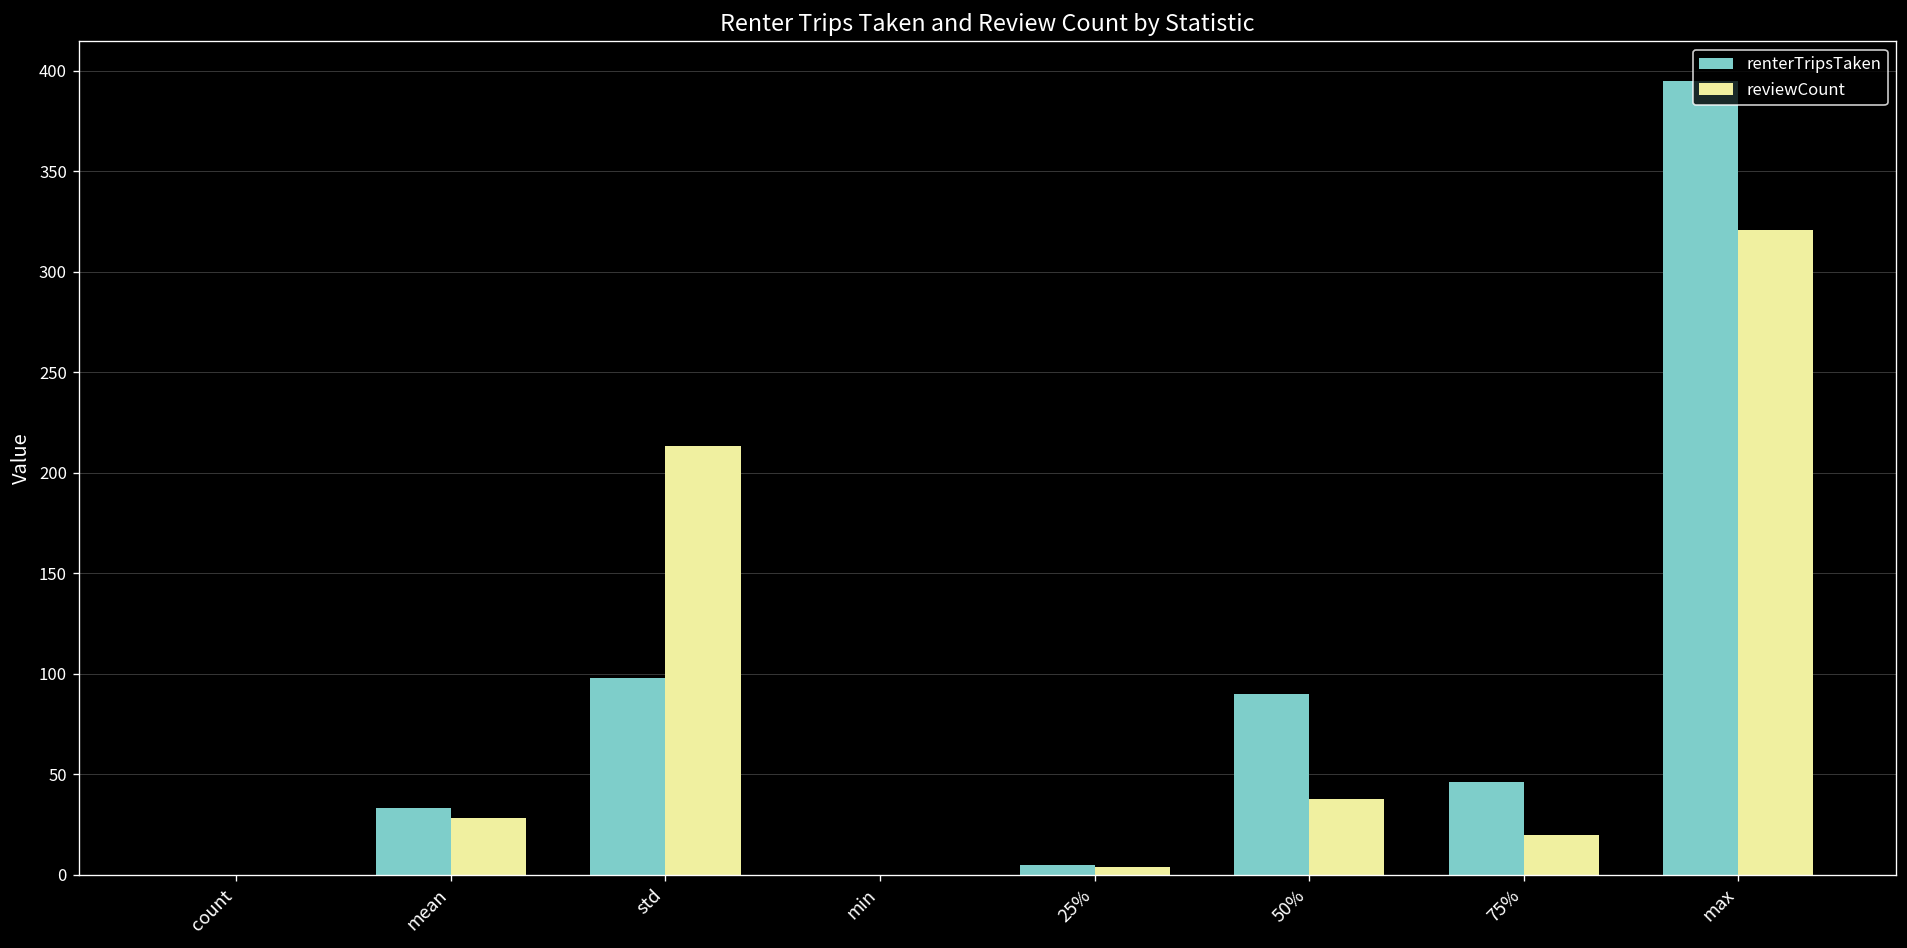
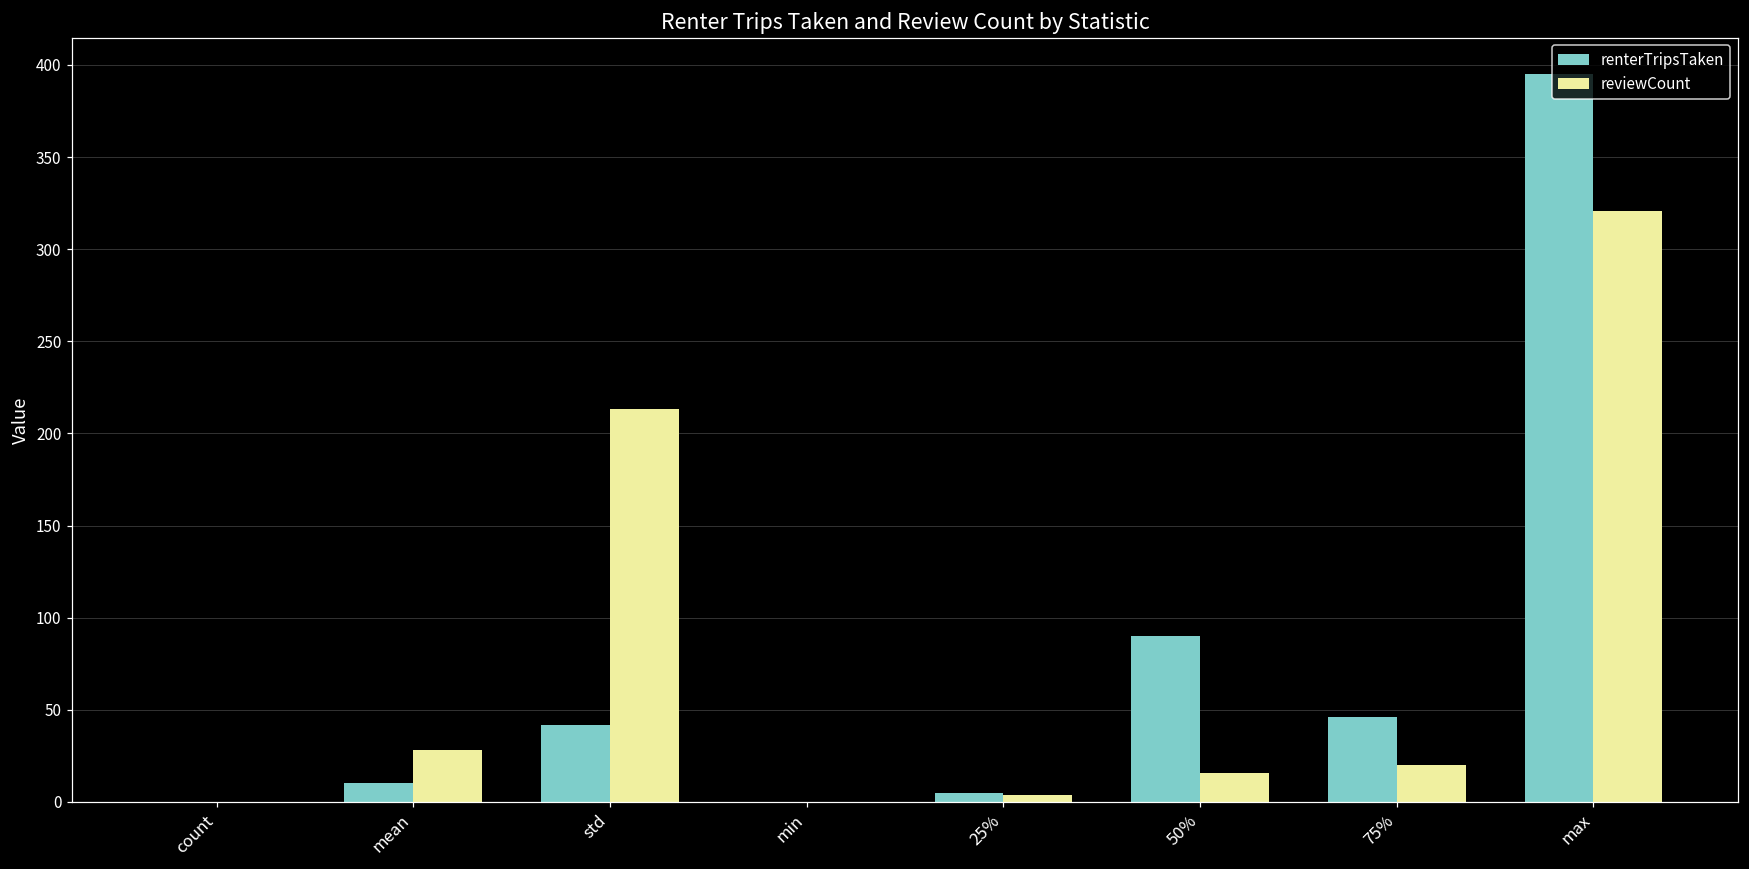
renterTripsTaken, mean: 33 -> 10
renterTripsTaken, std: 98 -> 42
reviewCount, 50%: 38 -> 16
